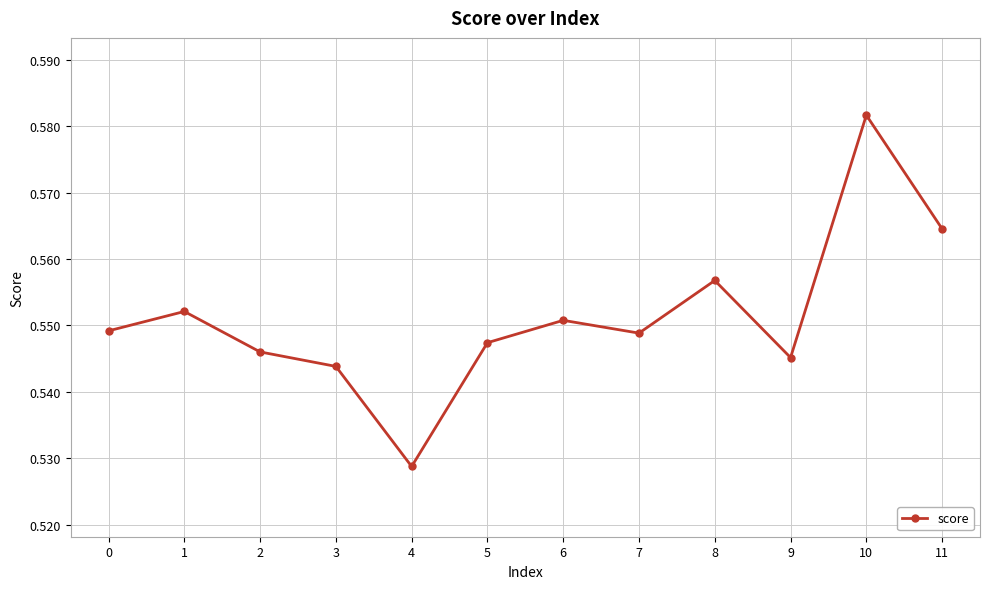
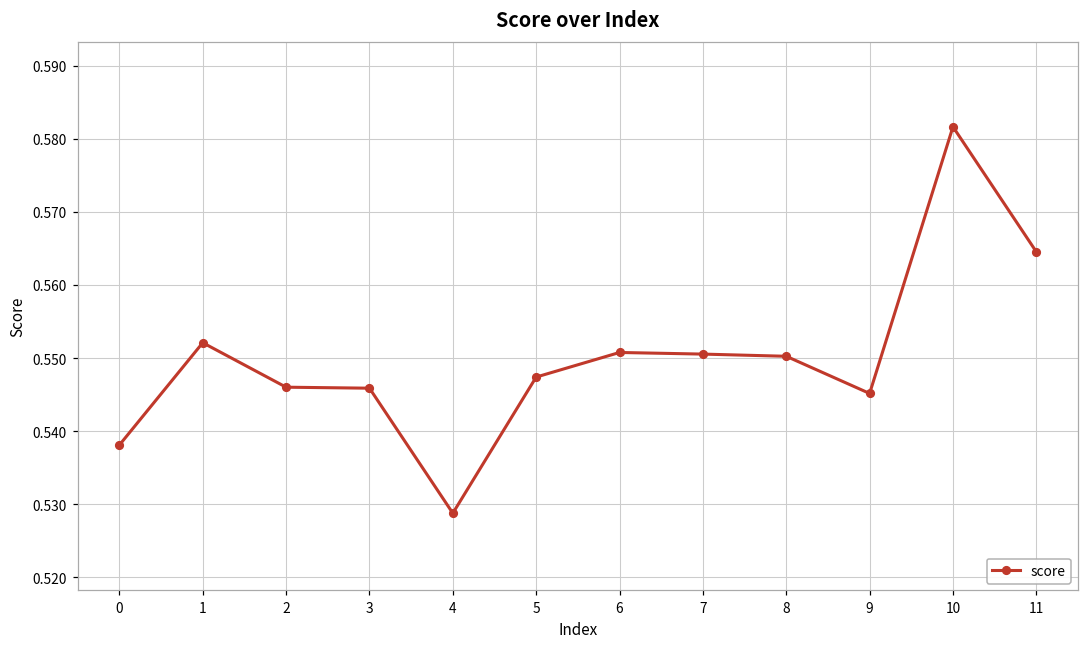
0: 0.549 -> 0.538
3: 0.544 -> 0.546
7: 0.549 -> 0.551
8: 0.557 -> 0.550
